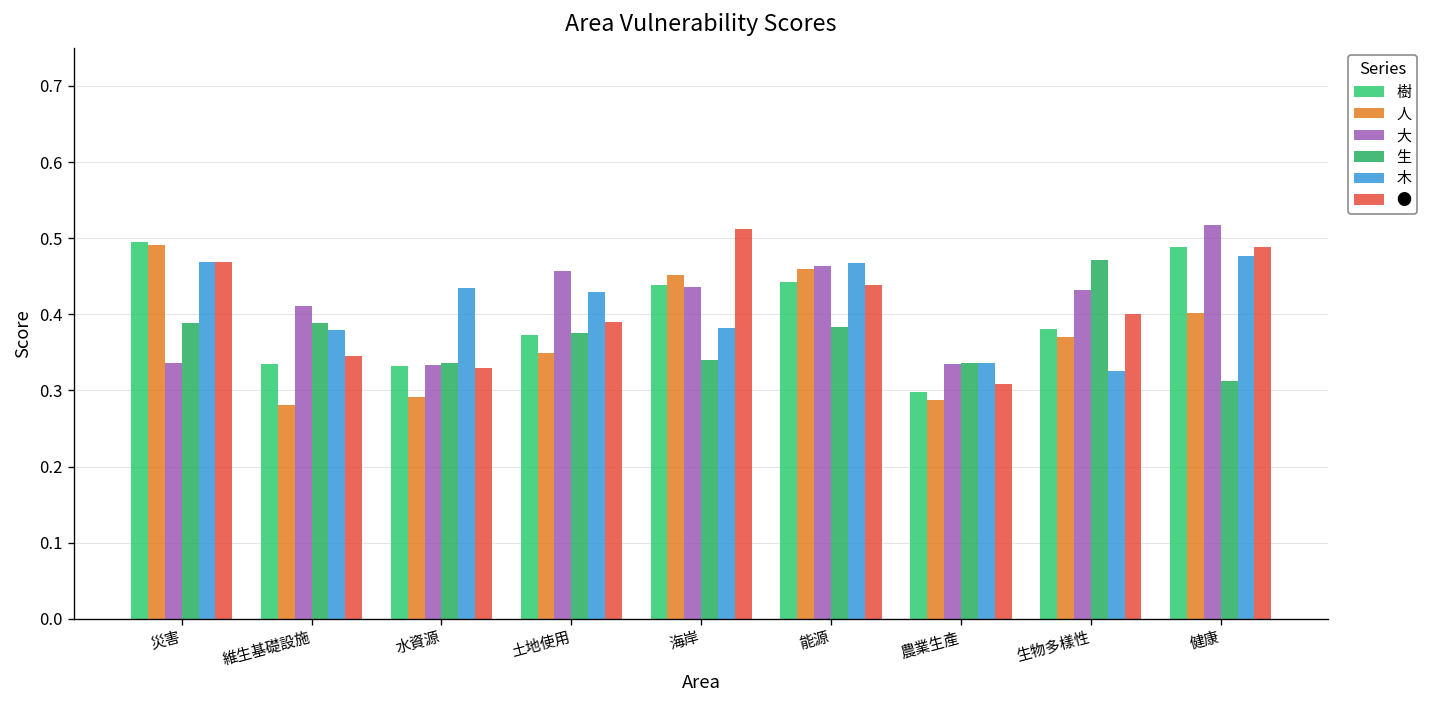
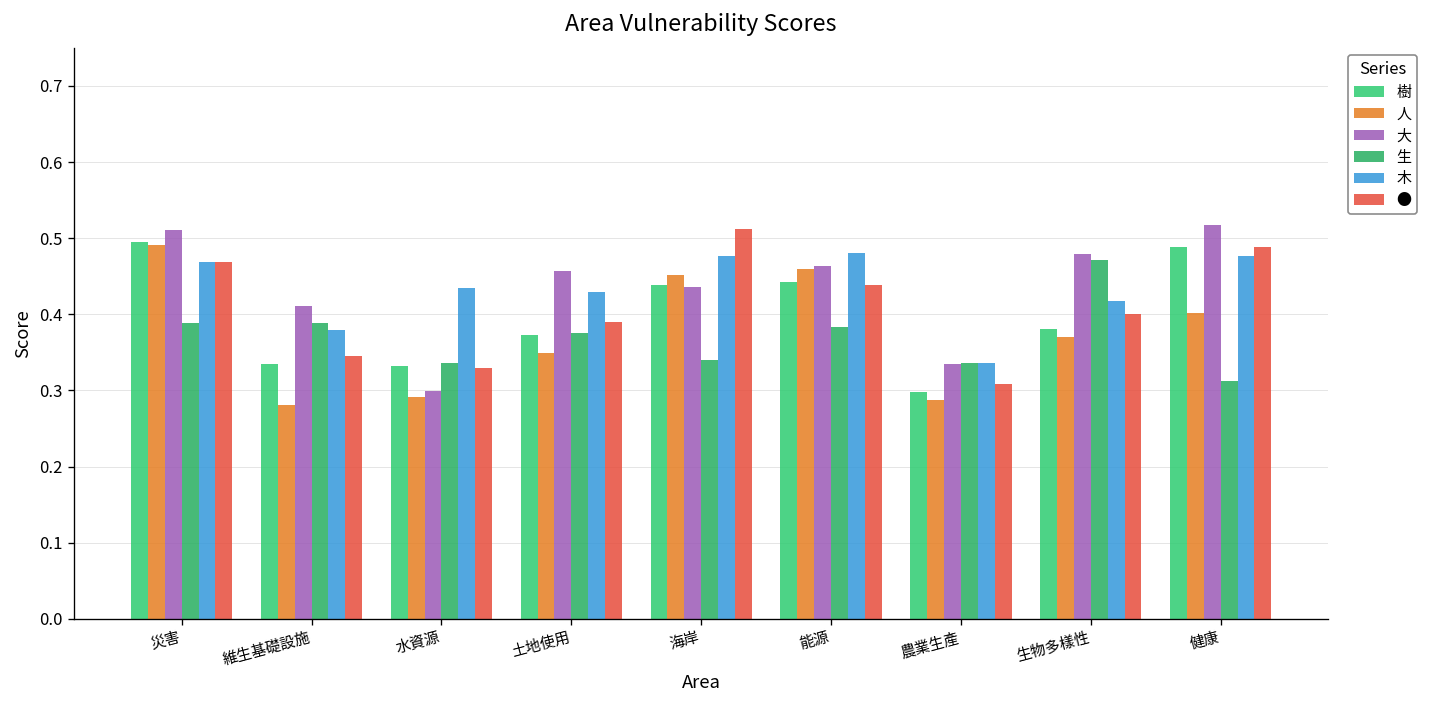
⼤, 災害: 0.34 -> 0.51
⼤, 水資源: 0.33 -> 0.30
⽊, 海岸: 0.38 -> 0.48
⽊, 能源: 0.47 -> 0.48
⼤, 生物多樣性: 0.43 -> 0.48
⽊, 生物多樣性: 0.33 -> 0.42
